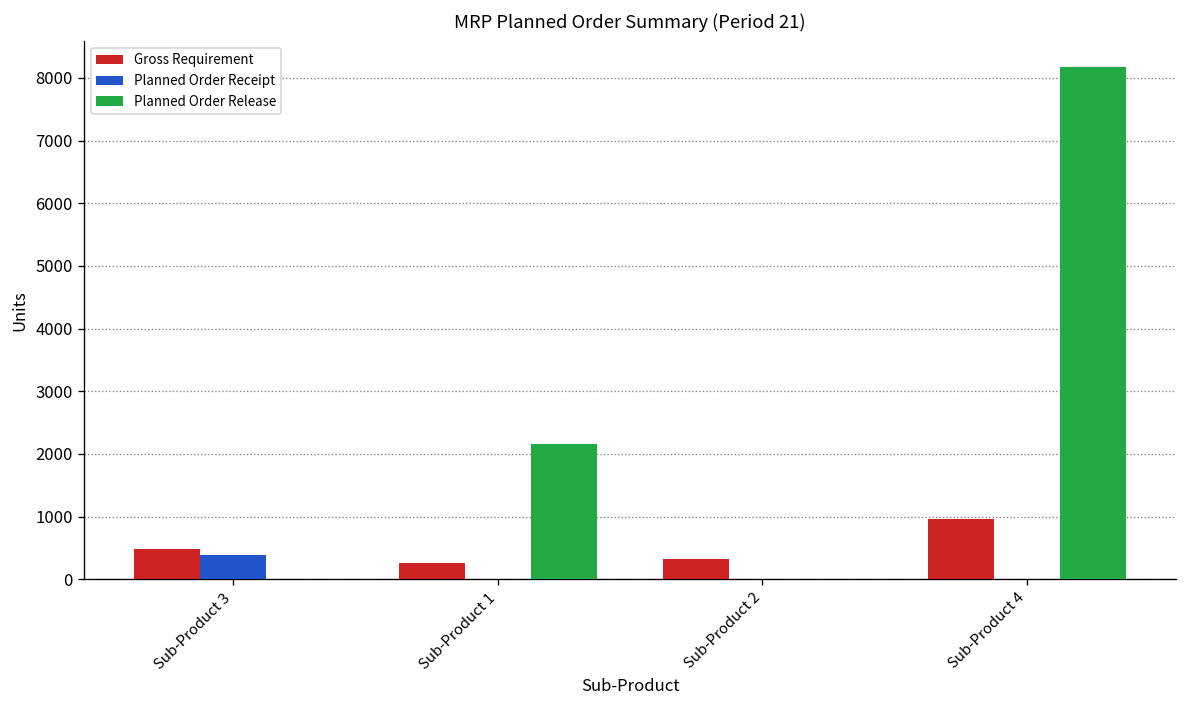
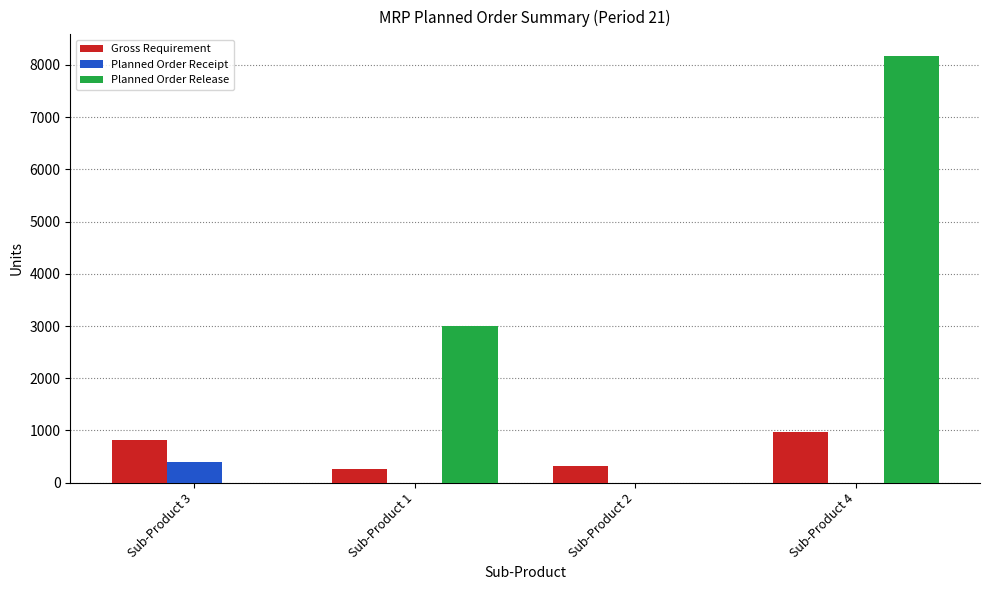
Gross Requirement, Sub-Product 3: 500 -> 800
Planned Order Release, Sub-Product 1: 2200 -> 3000
